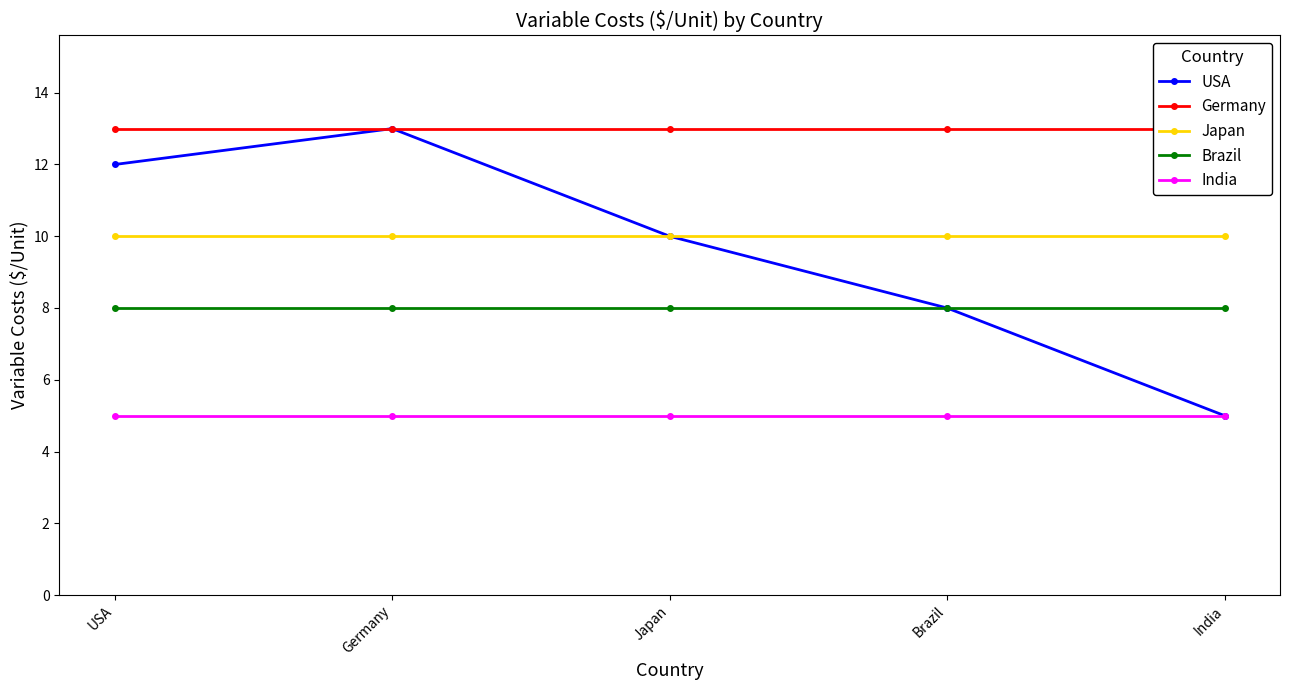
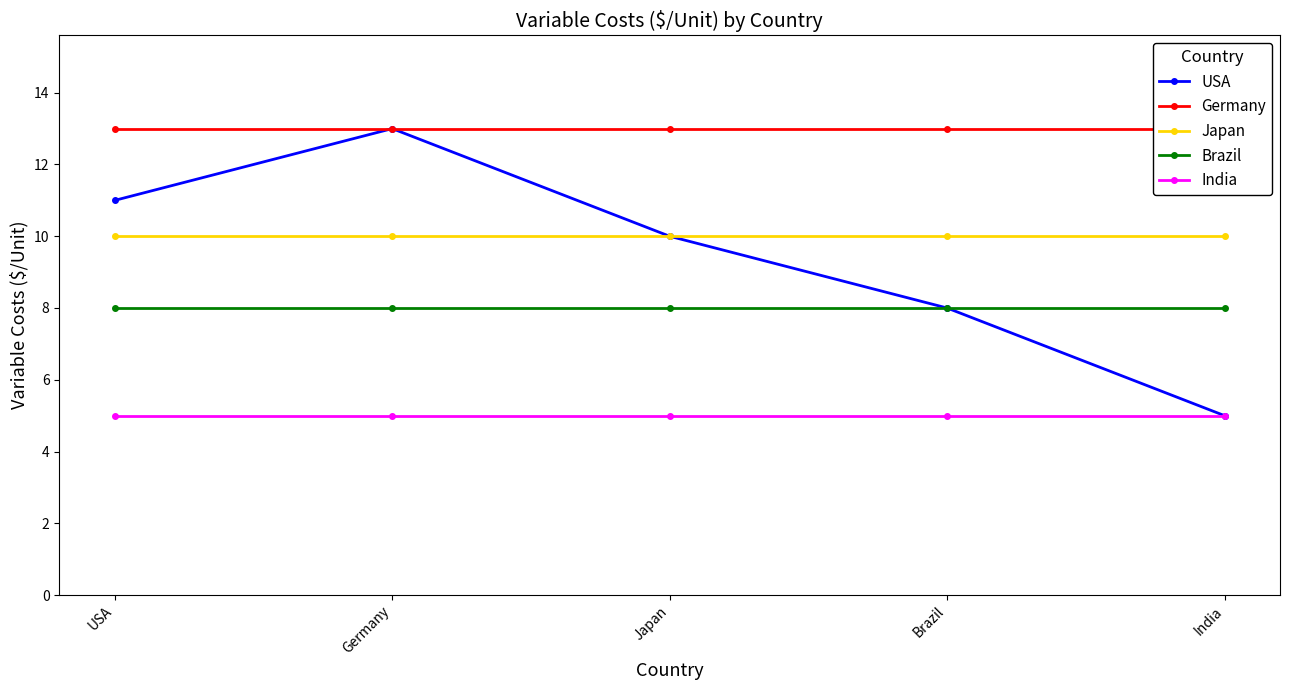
USA, USA: 12 -> 11
